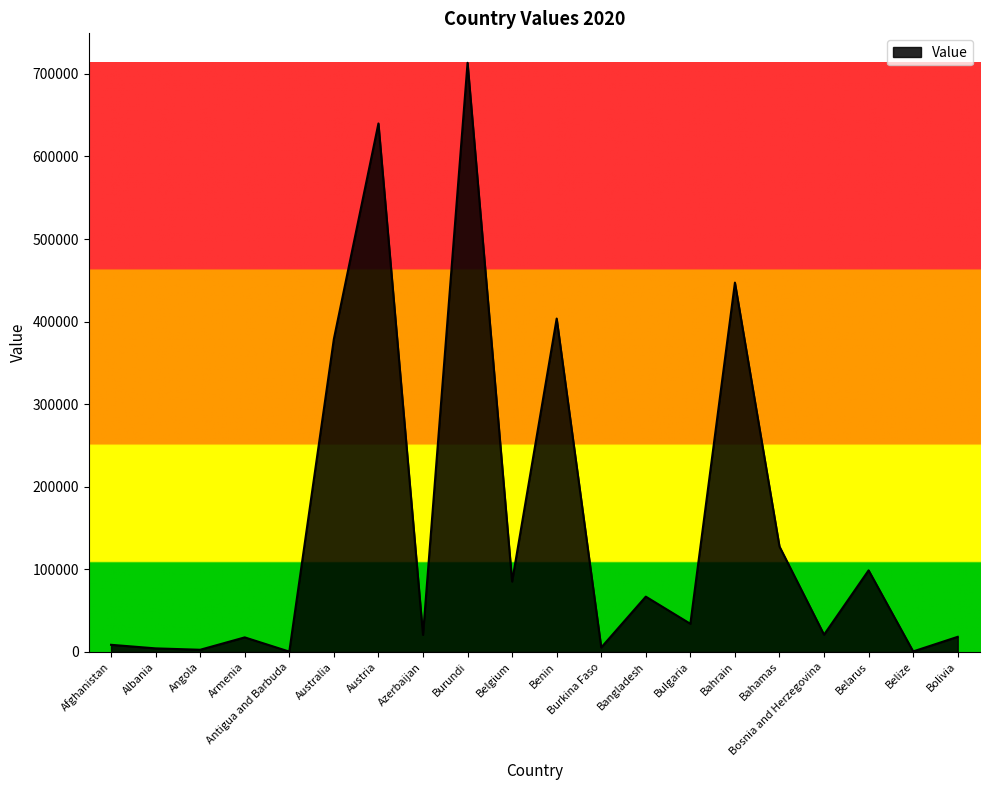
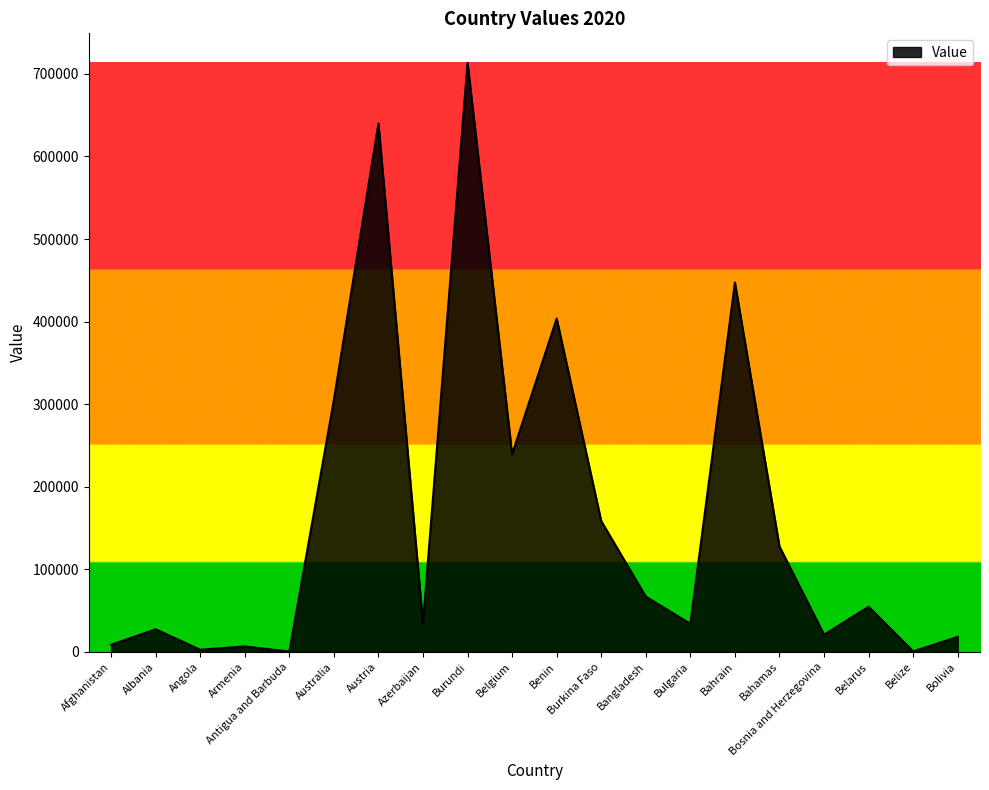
Albania: 0 -> 30000
Armenia: 20000 -> 10000
Australia: 380000 -> 310000
Azerbaijan: 20000 -> 30000
Belgium: 90000 -> 240000
Burkina Faso: 10000 -> 160000
Belarus: 100000 -> 50000
